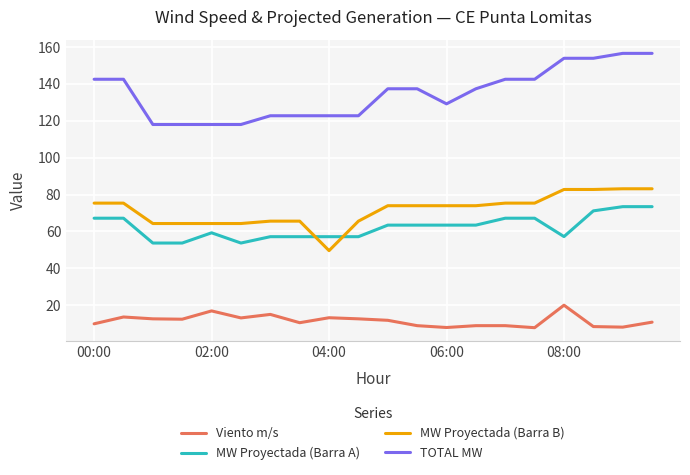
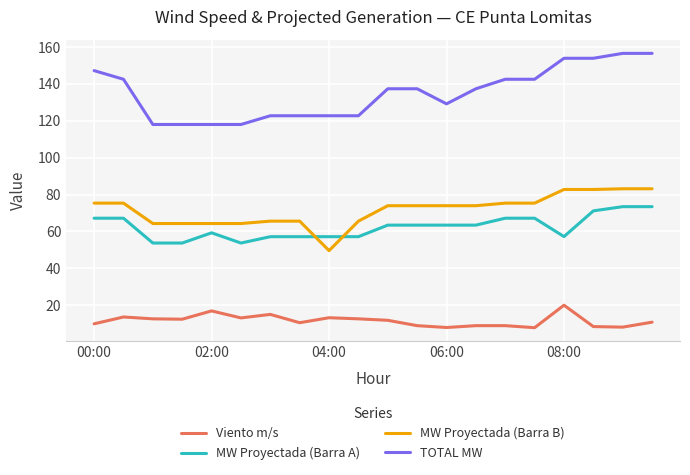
TOTAL MW, 00:00: 143 -> 147
